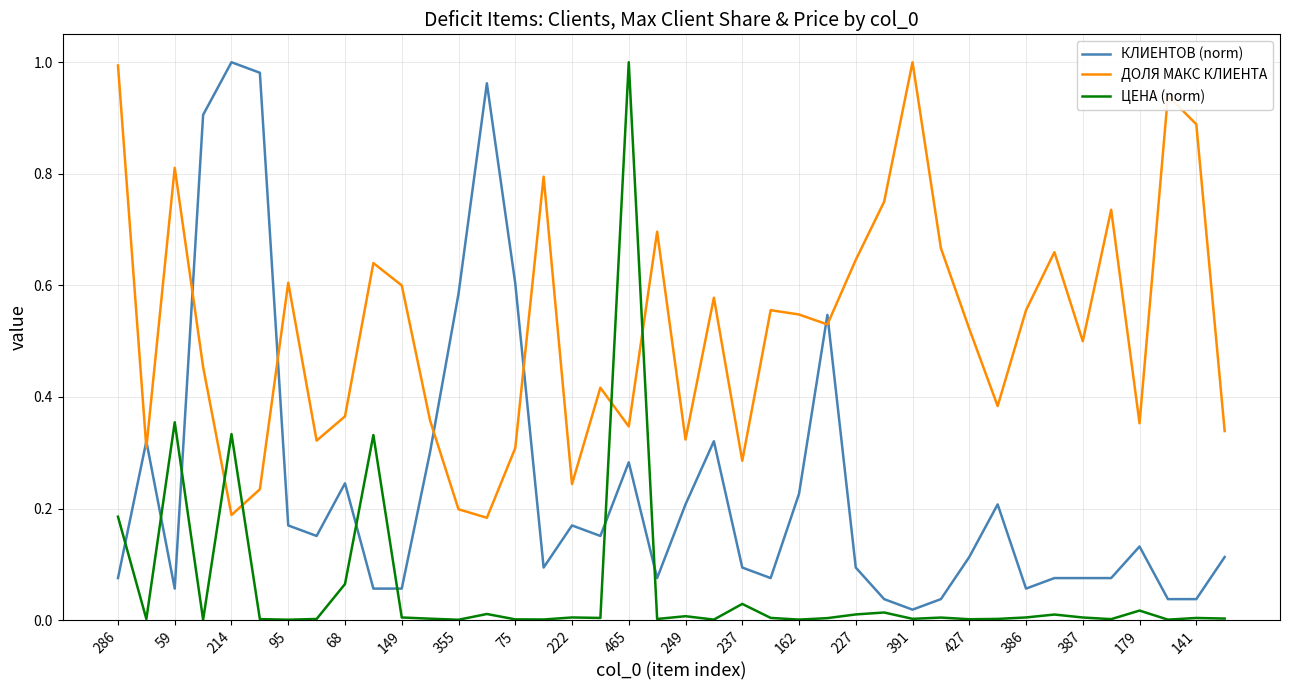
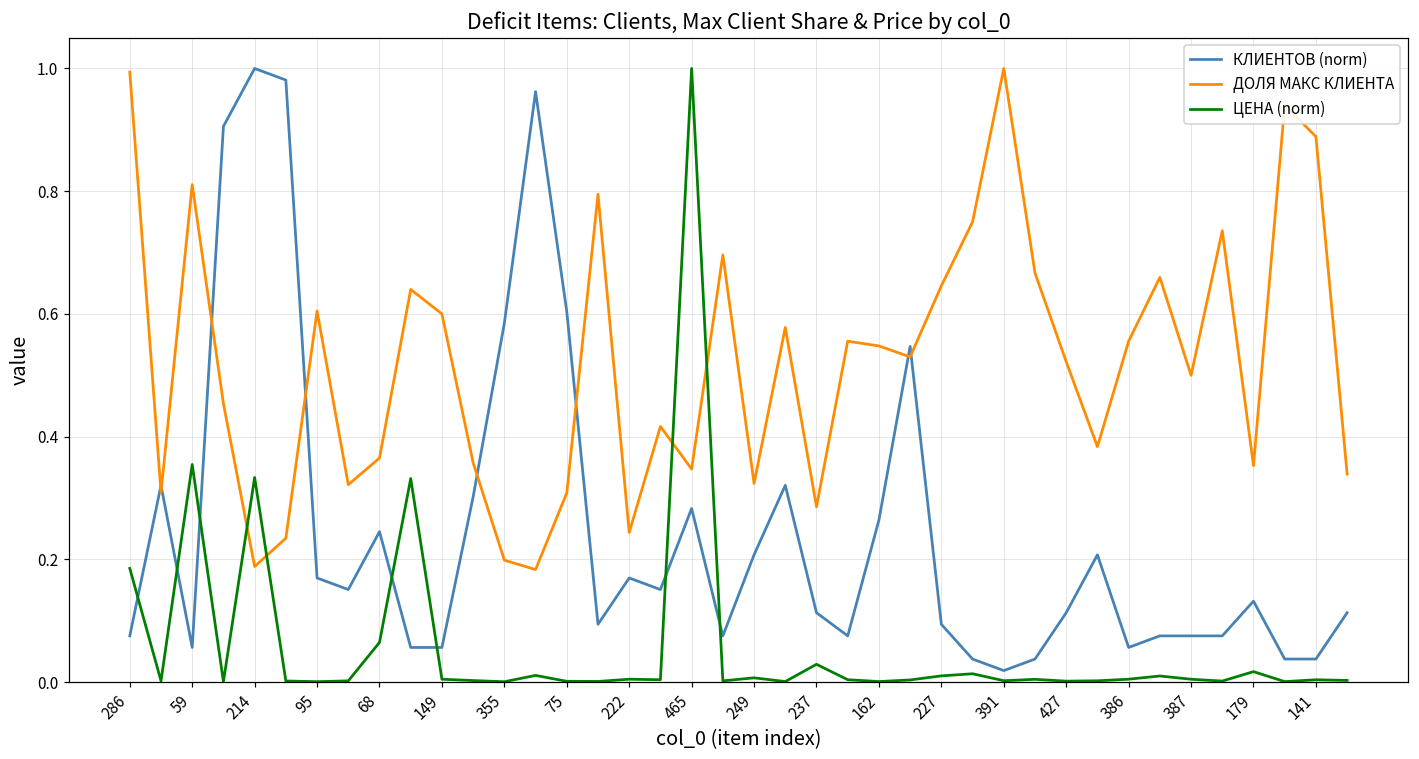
КЛИЕНТОВ (norm), 237: 0.09 -> 0.11
КЛИЕНТОВ (norm), 162: 0.23 -> 0.26
